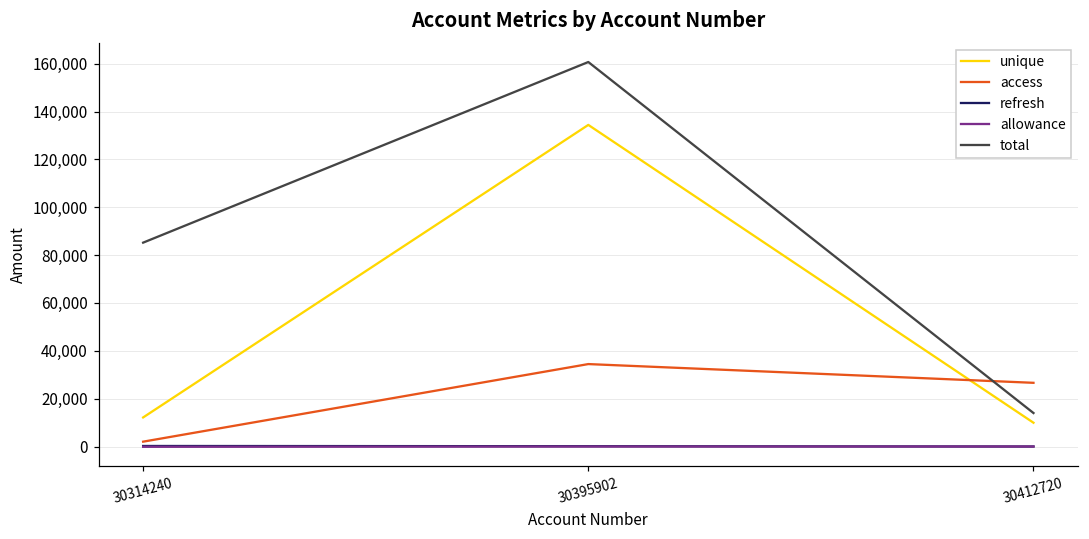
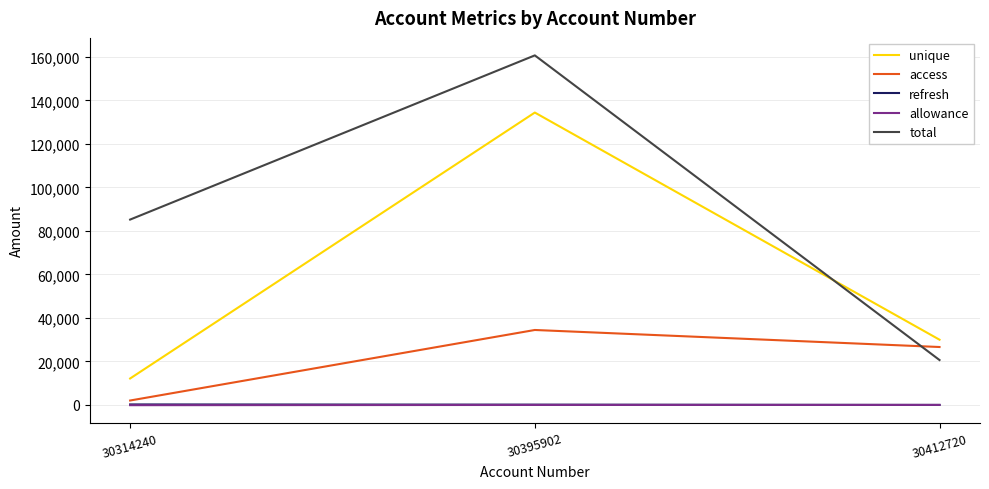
unique, 30412720: 10,000 -> 30,000
total, 30412720: 14,000 -> 21,000
